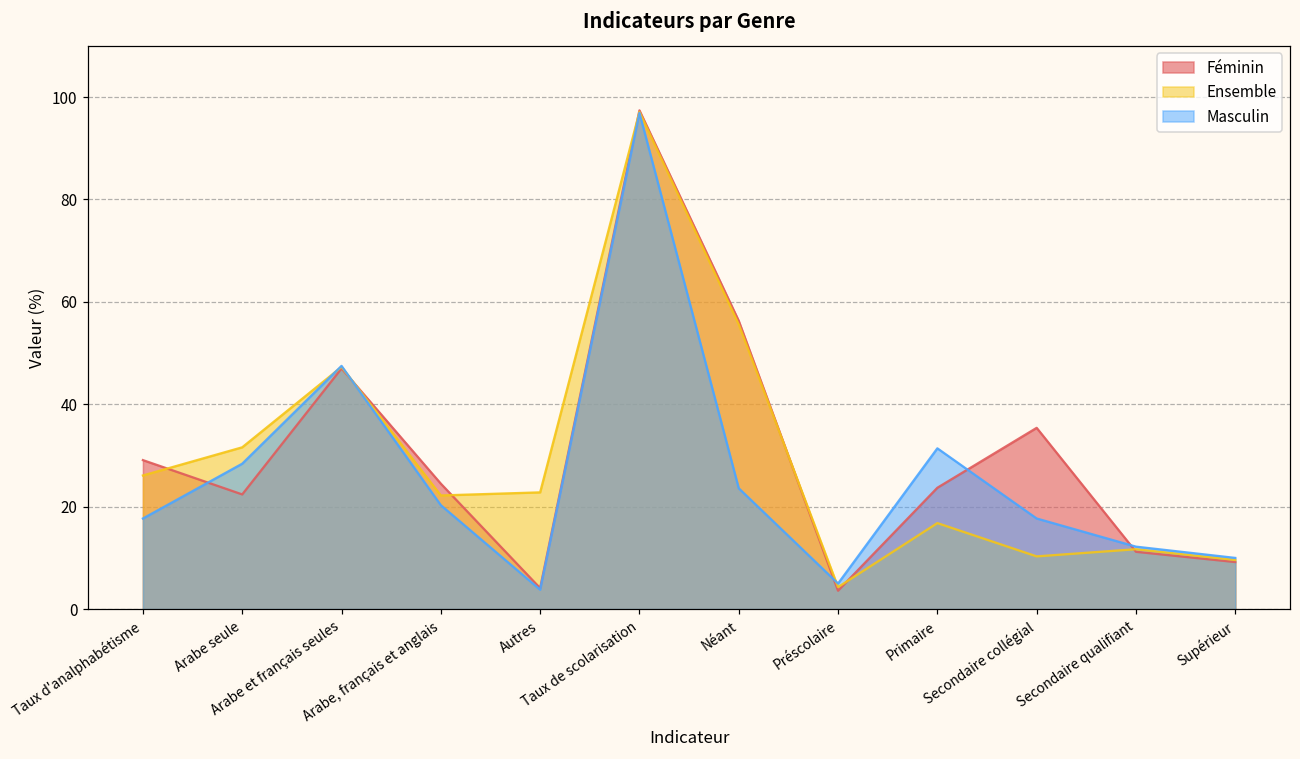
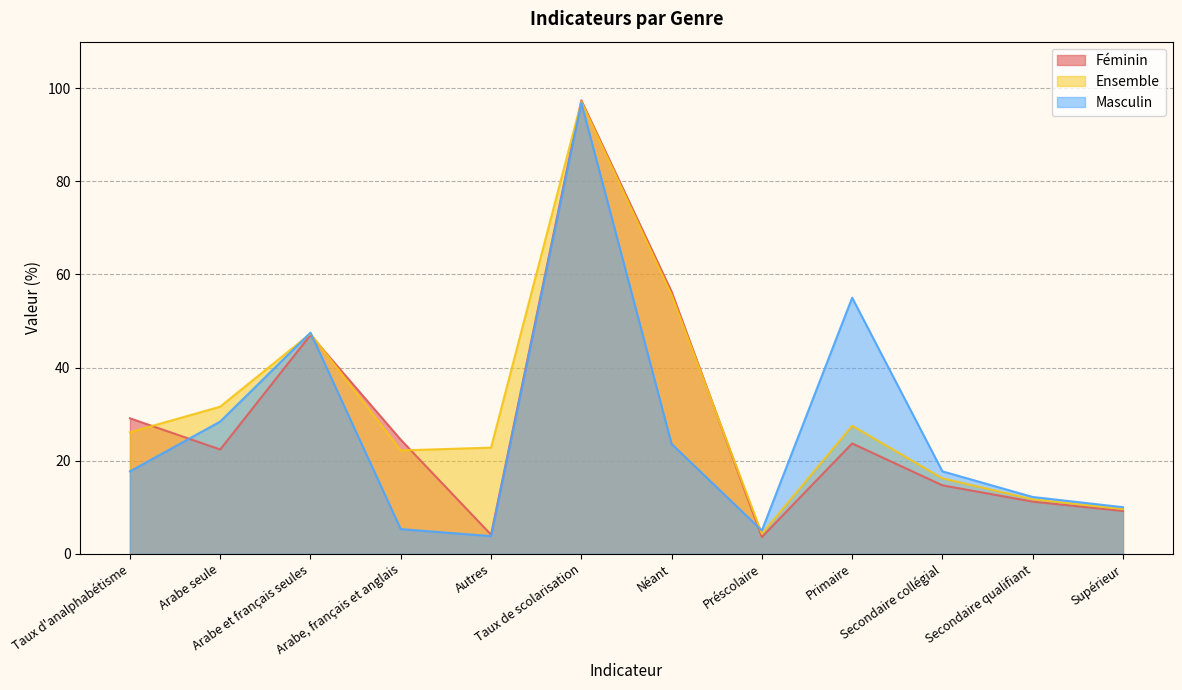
Masculin, Arabe, français et anglais: 20 -> 5
Ensemble, Primaire: 17 -> 28
Masculin, Primaire: 31 -> 55
Féminin, Secondaire collégial: 35 -> 15
Ensemble, Secondaire collégial: 10 -> 16
